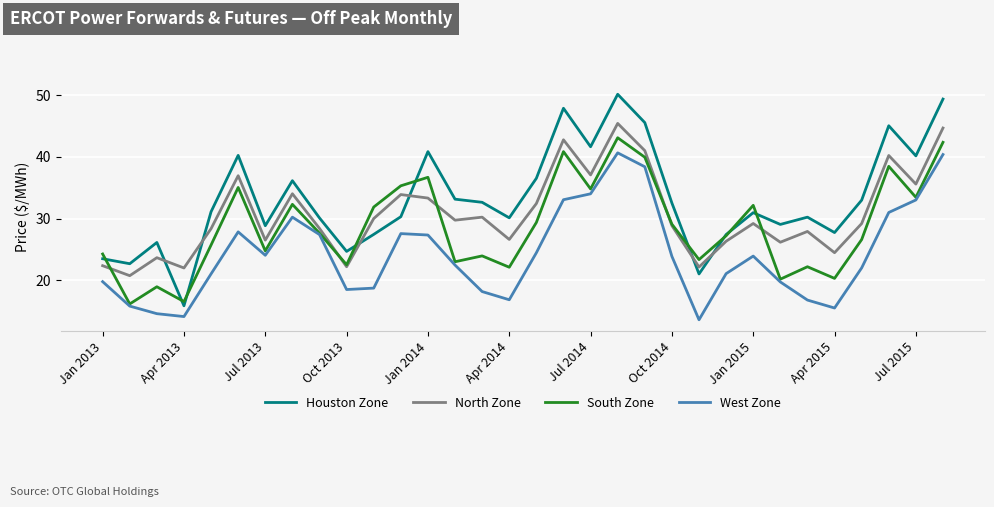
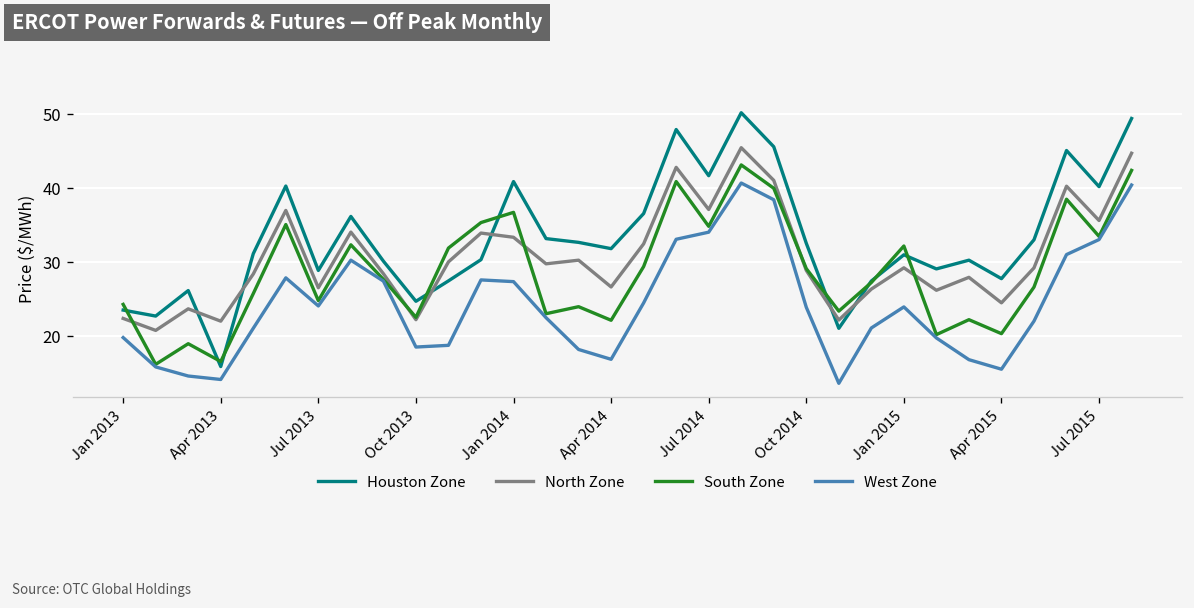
Houston Zone, Apr 2014: 30 -> 32
